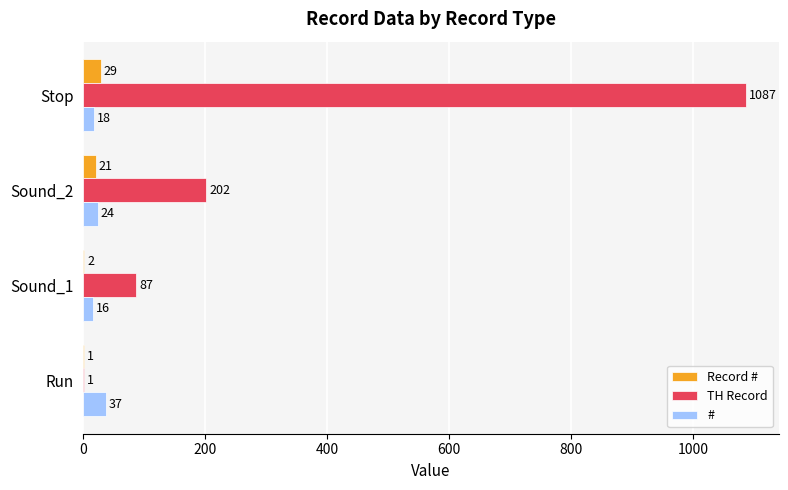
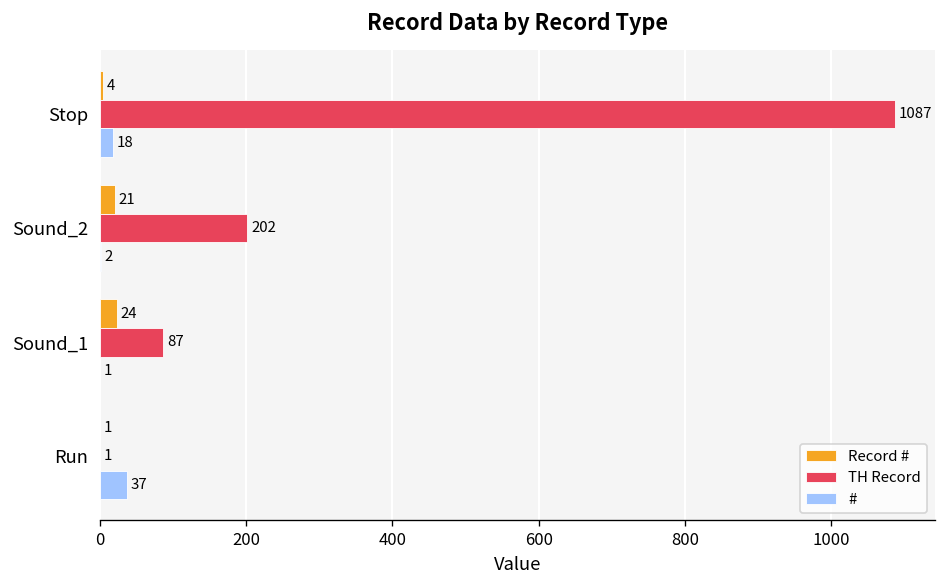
Record #, Stop: 29 -> 4
#, Sound_2: 24 -> 2
Record #, Sound_1: 2 -> 24
#, Sound_1: 16 -> 1
